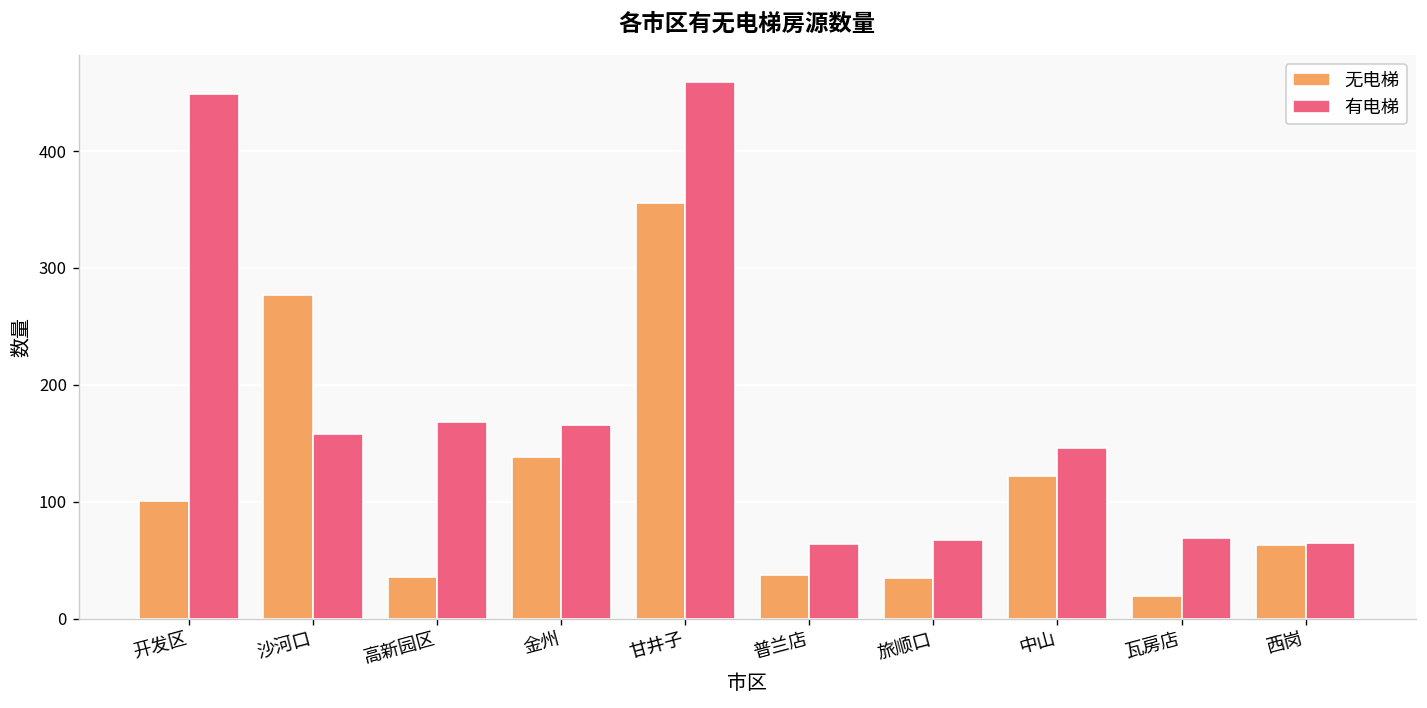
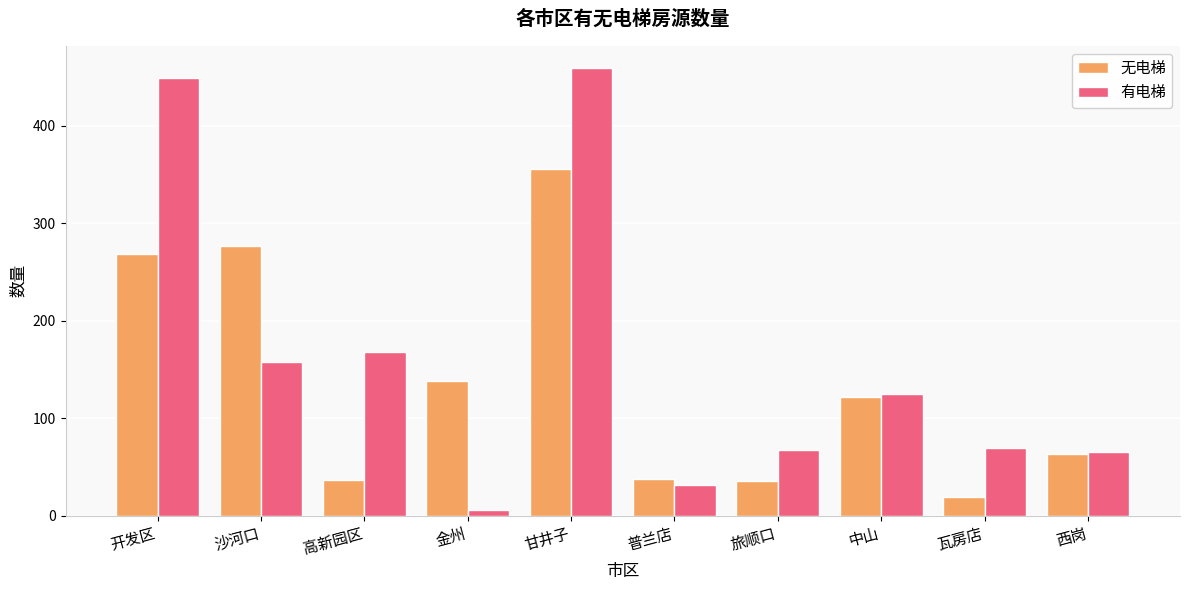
无电梯, 开发区: 100 -> 270
有电梯, 金州: 170 -> 10
有电梯, 普兰店: 60 -> 30
有电梯, 中山: 150 -> 130
